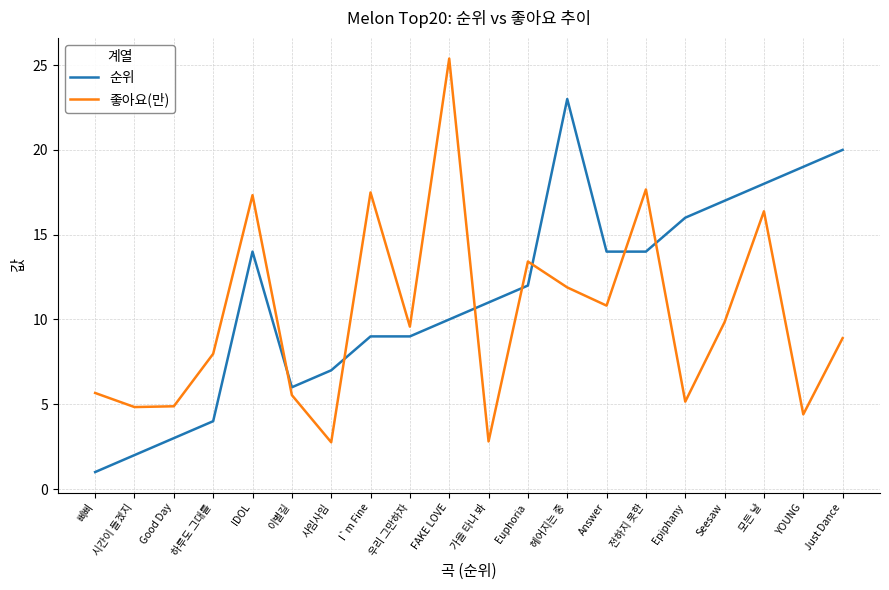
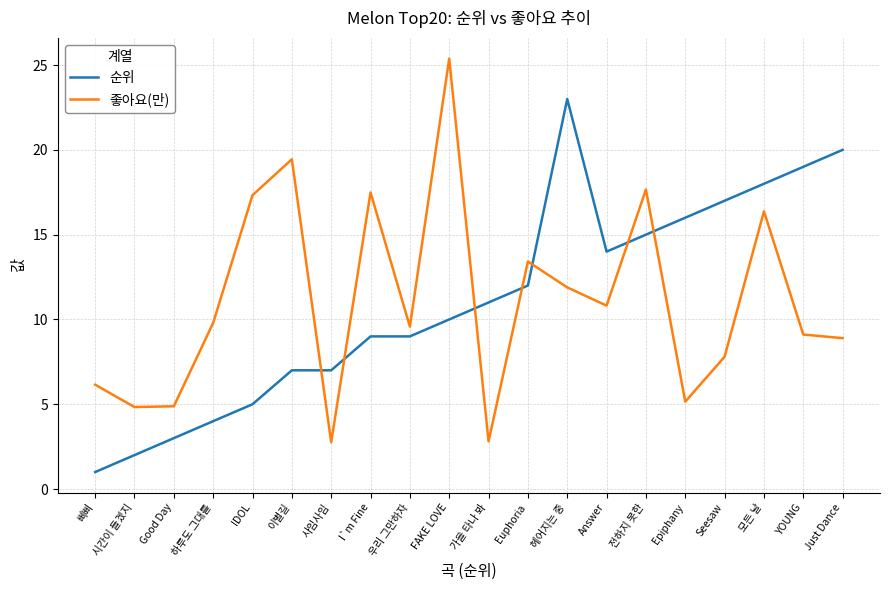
좋아요(만), 삐삐: 5.7 -> 6.2
좋아요(만), 하루도 그대를: 8.0 -> 9.8
순위, IDOL: 14 -> 5
순위, 이별길: 6 -> 7
좋아요(만), 이별길: 5.5 -> 19.4
순위, 전하지 못한: 14 -> 15
좋아요(만), Seesaw: 9.8 -> 7.8
좋아요(만), YOUNG: 4.4 -> 9.1
